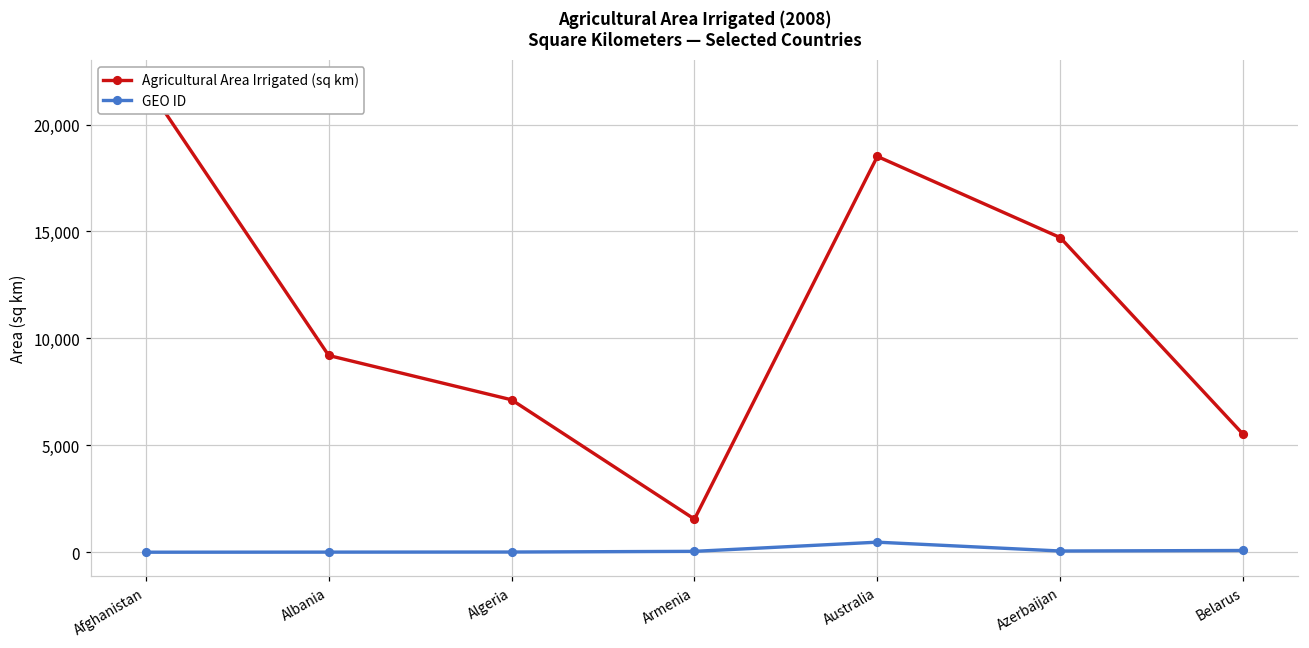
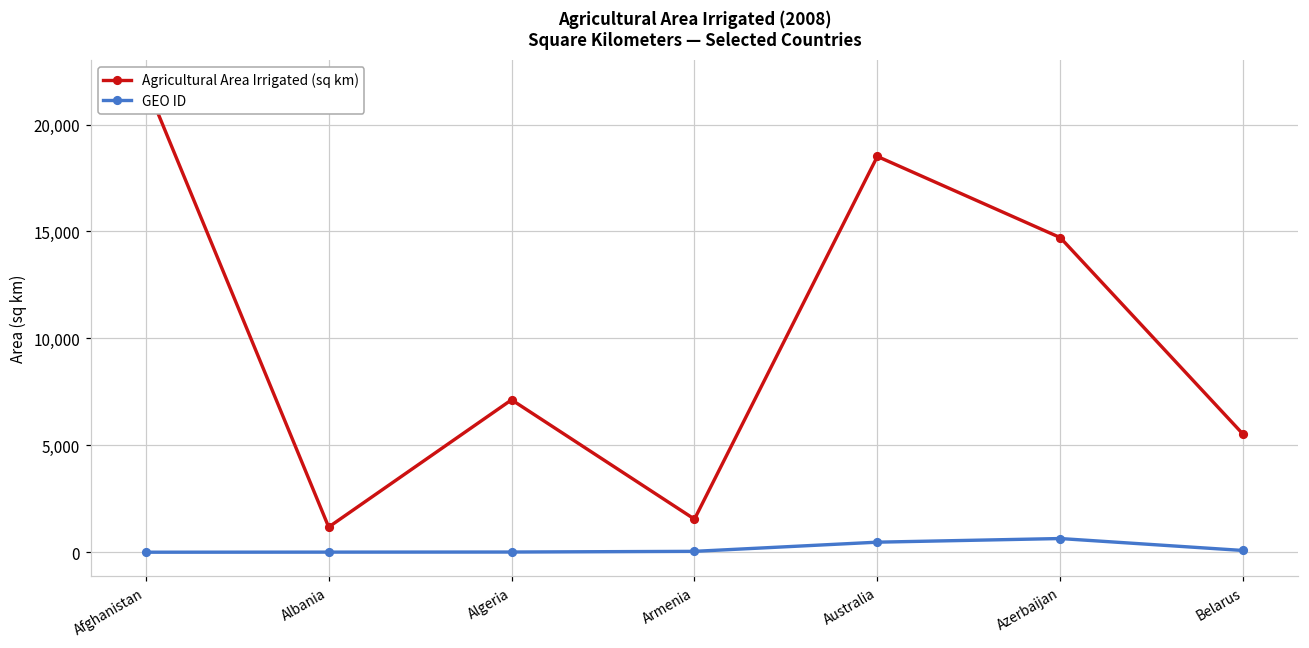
Agricultural Area Irrigated (sq km), Albania: 9,200 -> 1,200
GEO ID, Azerbaijan: 100 -> 600
